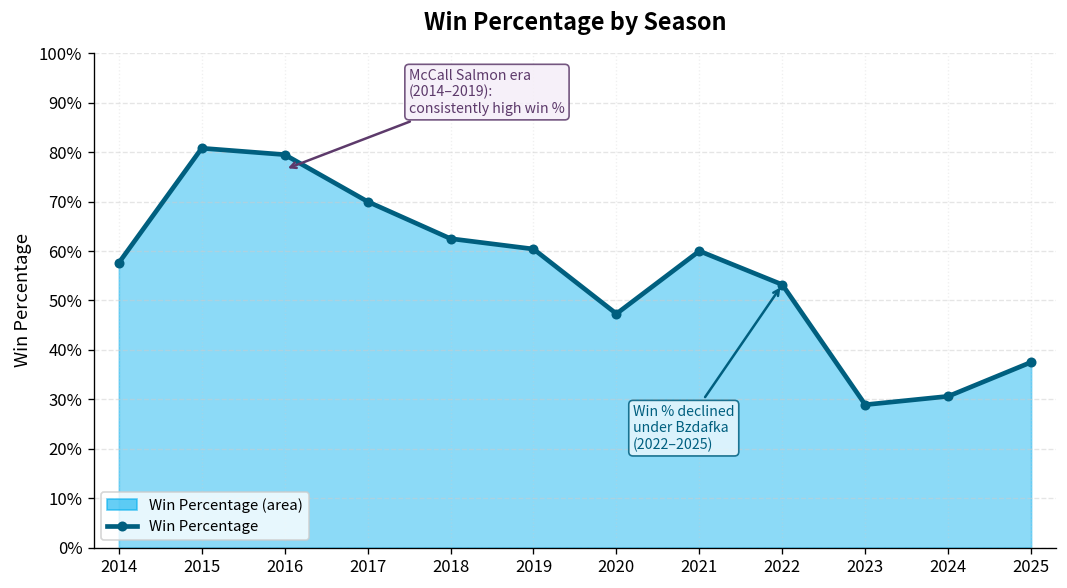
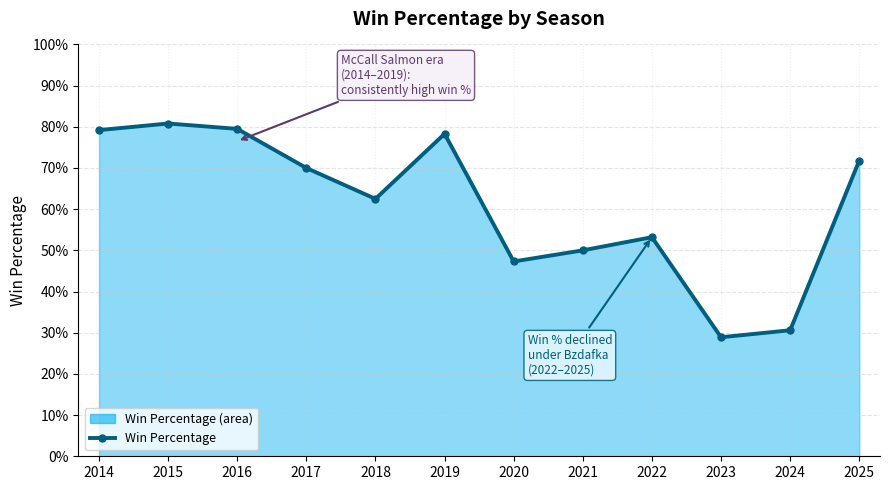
2014: 58% -> 79%
2019: 60% -> 78%
2021: 60% -> 50%
2025: 38% -> 72%
